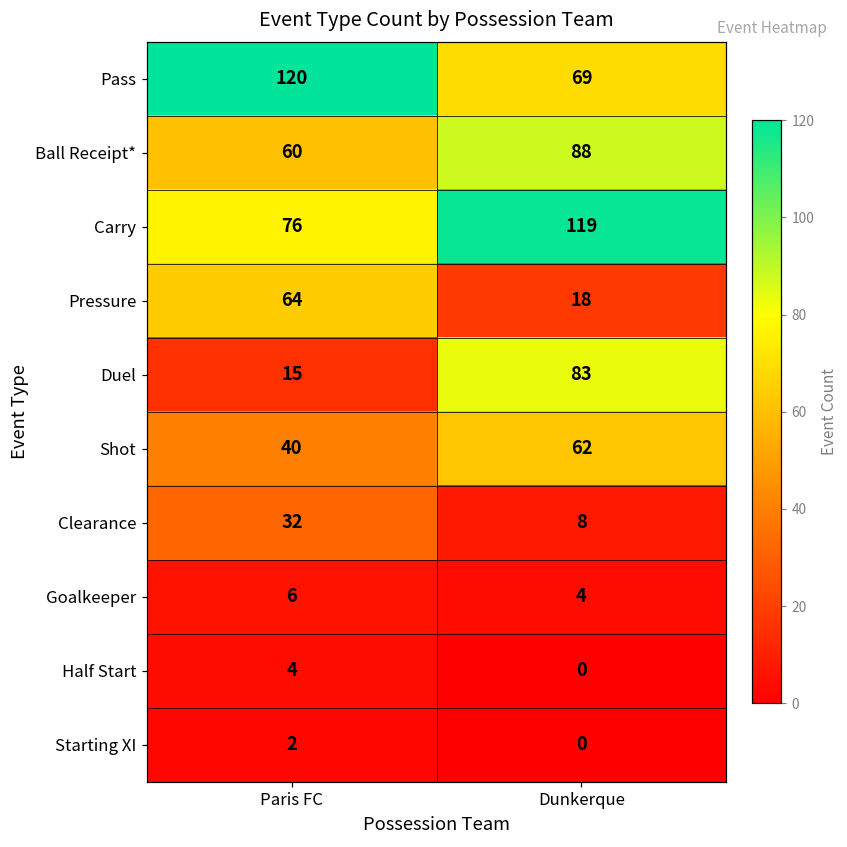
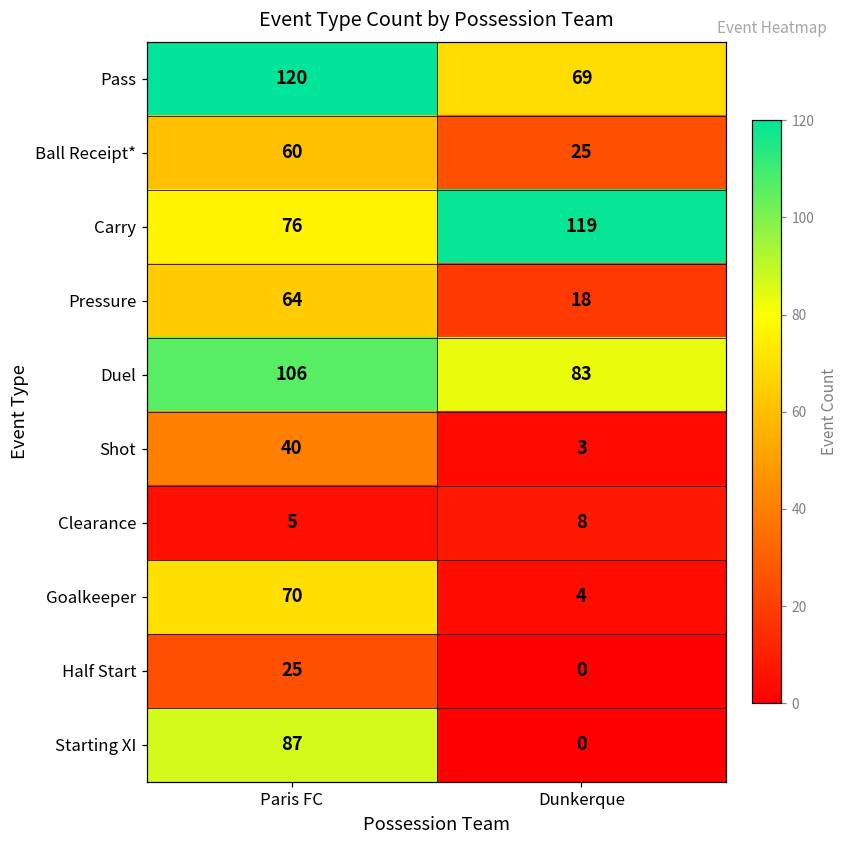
Ball Receipt*, Dunkerque: 88 -> 25
Duel, Paris FC: 15 -> 106
Shot, Dunkerque: 62 -> 3
Clearance, Paris FC: 32 -> 5
Goalkeeper, Paris FC: 6 -> 70
Half Start, Paris FC: 4 -> 25
Starting XI, Paris FC: 2 -> 87
